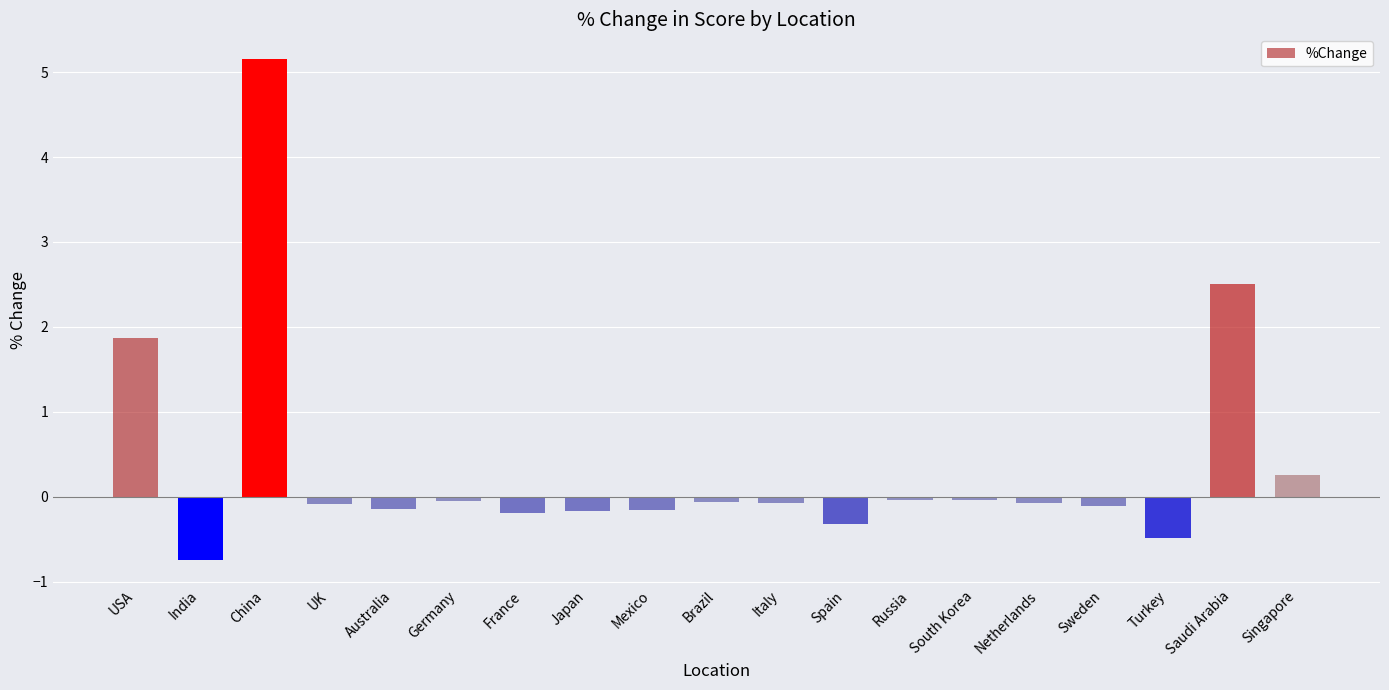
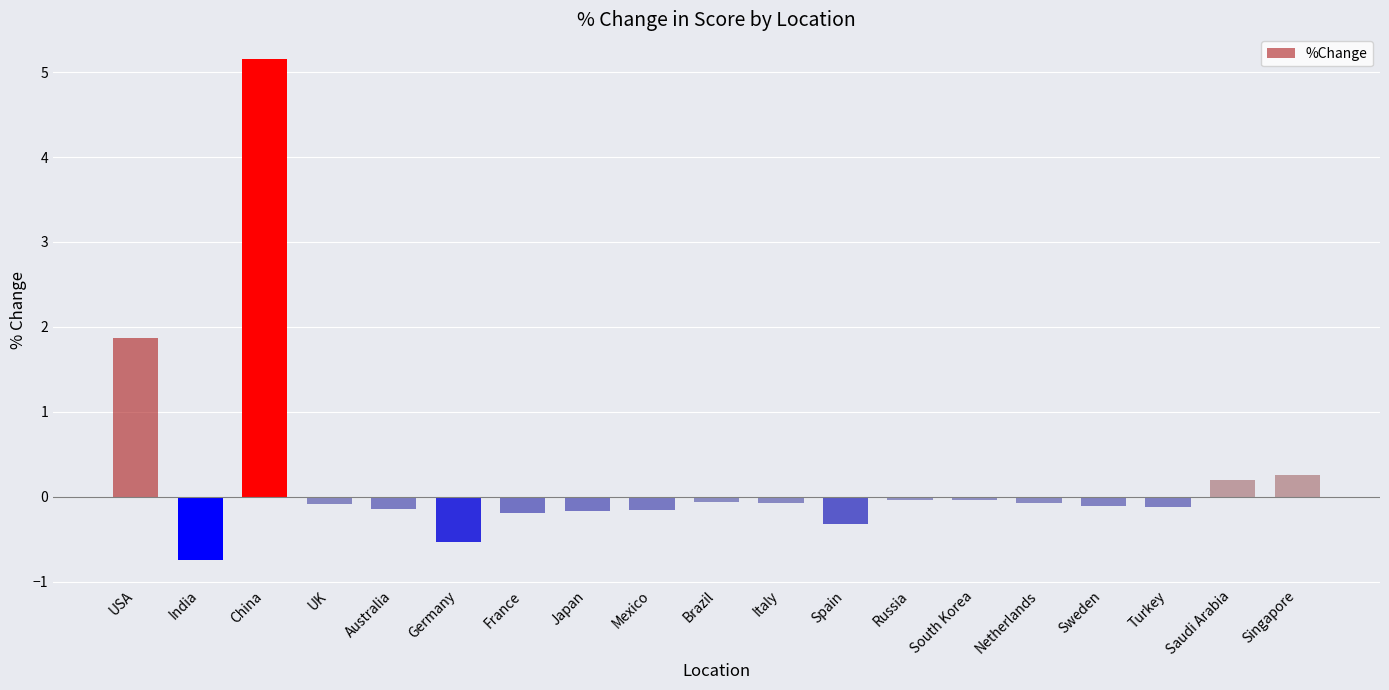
Germany: 0.0 -> -0.5
Turkey: -0.5 -> -0.1
Saudi Arabia: 2.5 -> 0.2
